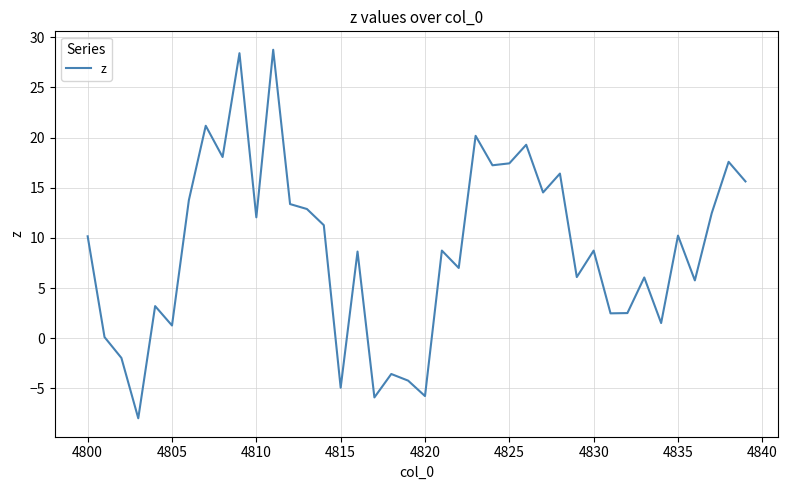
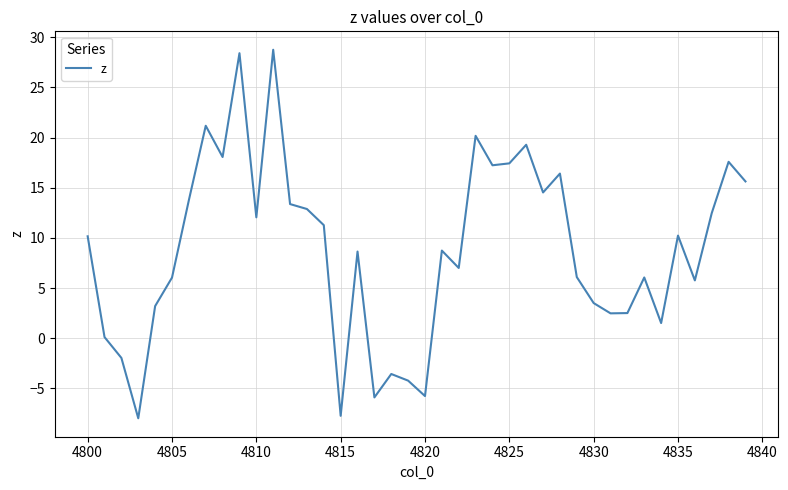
4805: 1.3 -> 6.0
4815: -4.9 -> -7.7
4830: 8.7 -> 3.5
